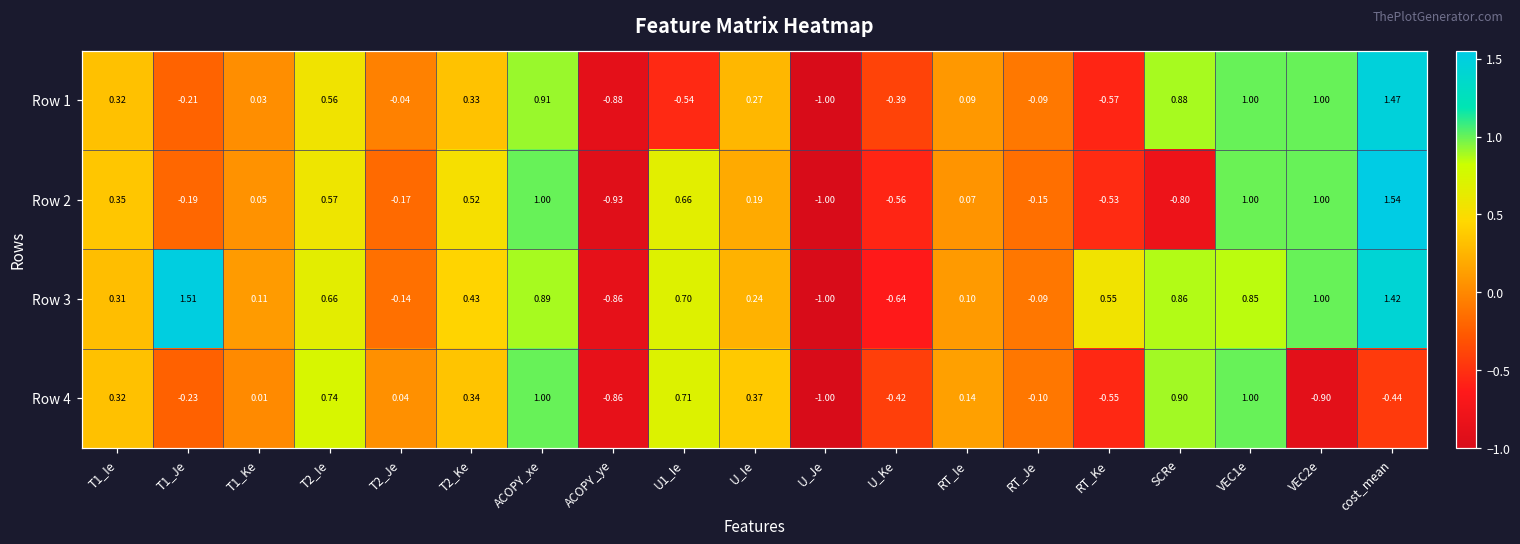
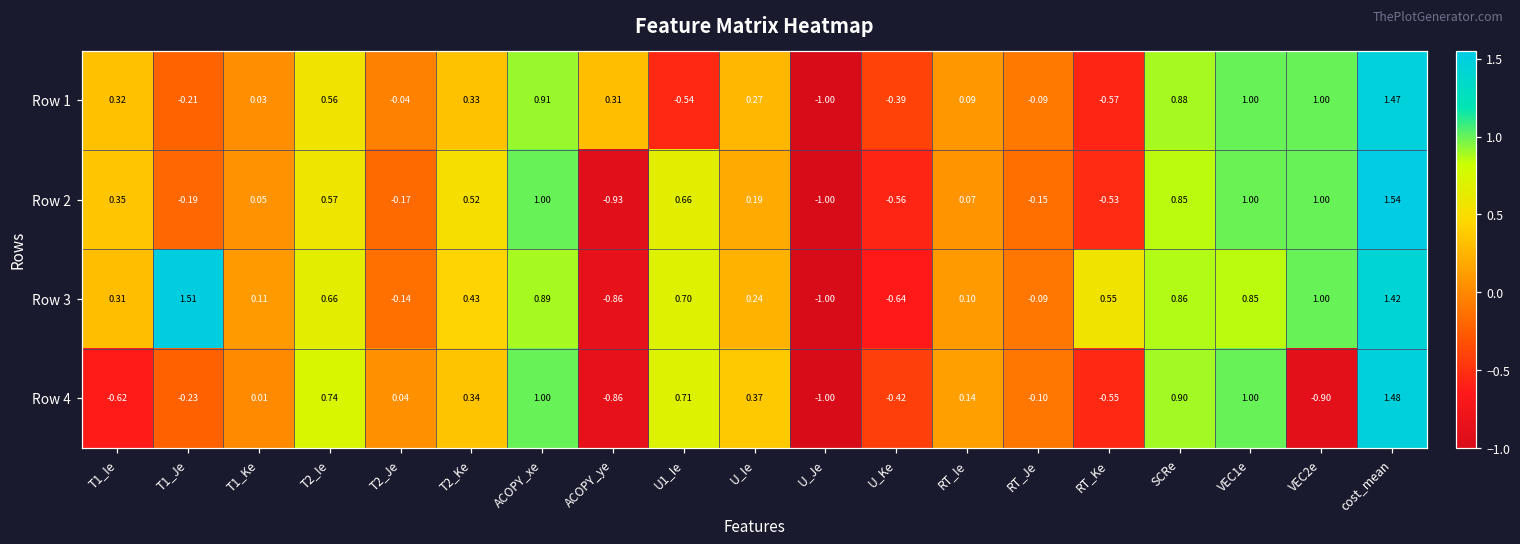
Row 1, ACOPY_ye: -0.88 -> 0.31
Row 2, SCRe: -0.80 -> 0.85
Row 4, T1_Ie: 0.32 -> -0.62
Row 4, cost_mean: -0.44 -> 1.48
